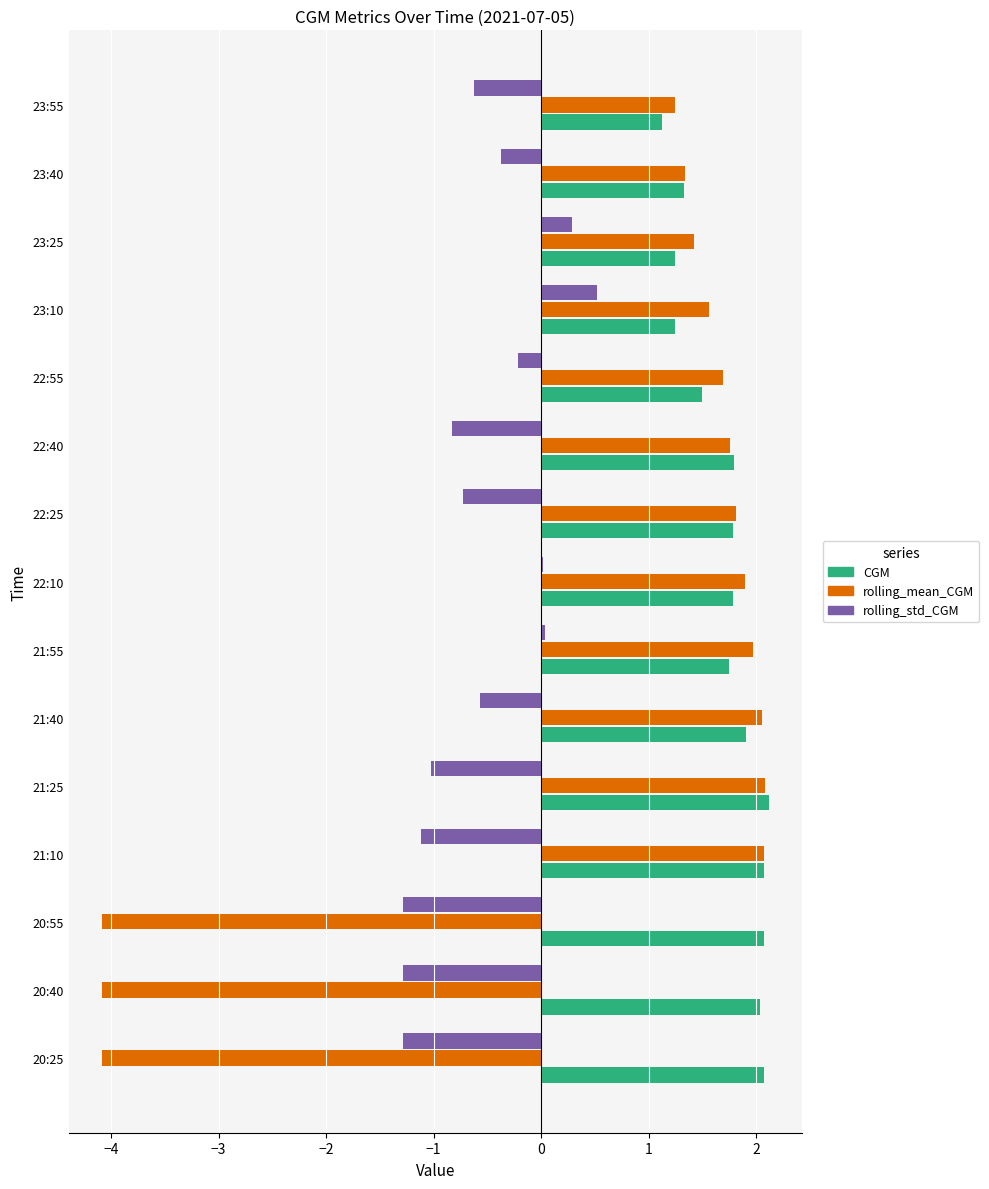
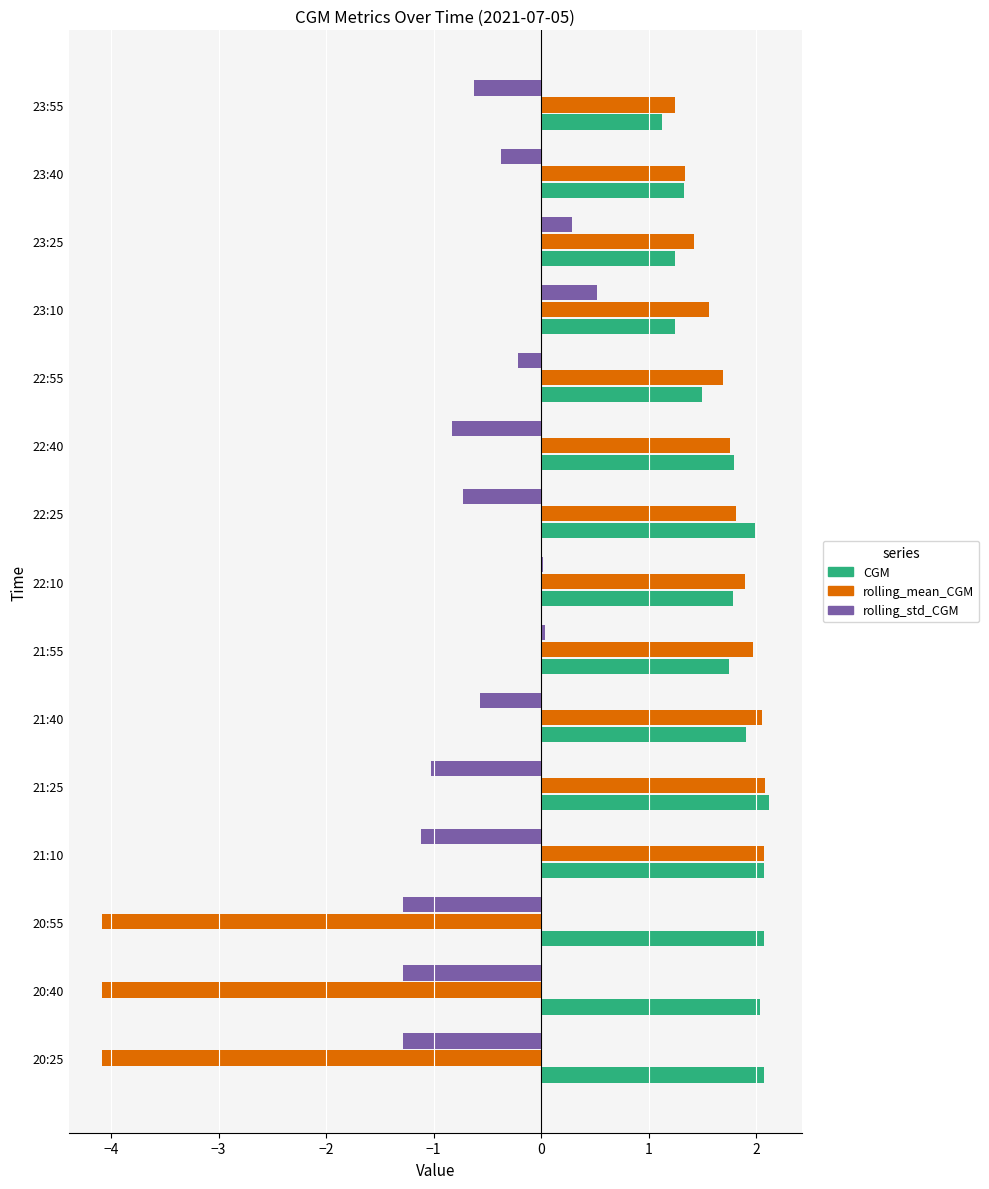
CGM, 22:25: 1.79 -> 1.99
